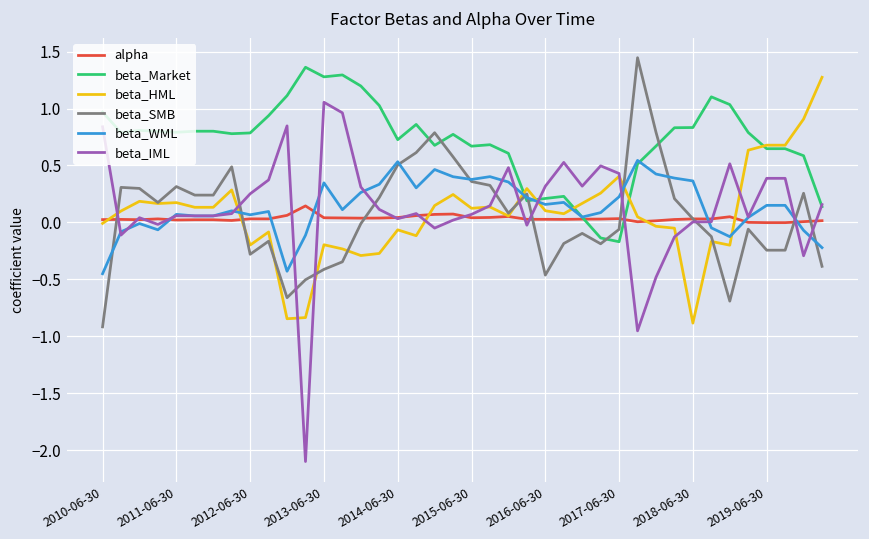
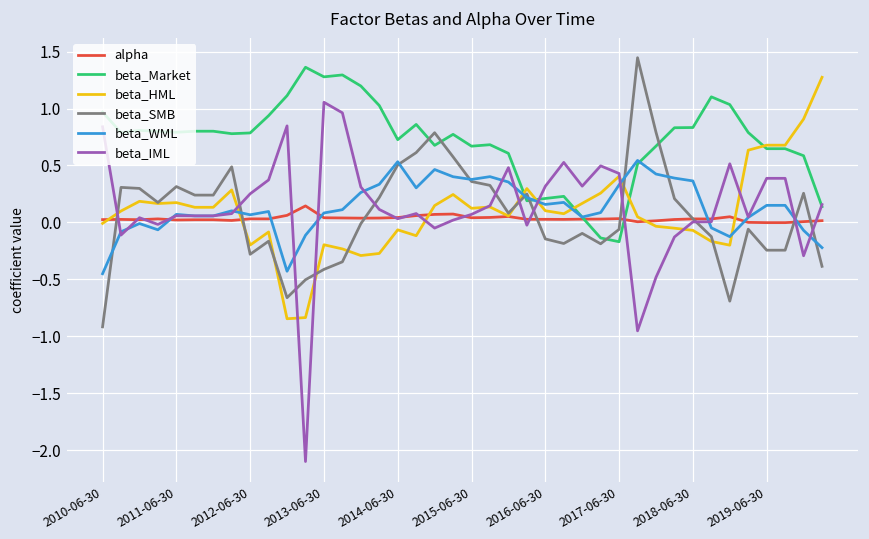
beta_WML, 2013-06-30: 0.35 -> 0.08
beta_SMB, 2016-06-30: -0.46 -> -0.14
beta_WML, 2017-06-30: 0.23 -> 0.33
beta_HML, 2018-06-30: -0.88 -> -0.07
